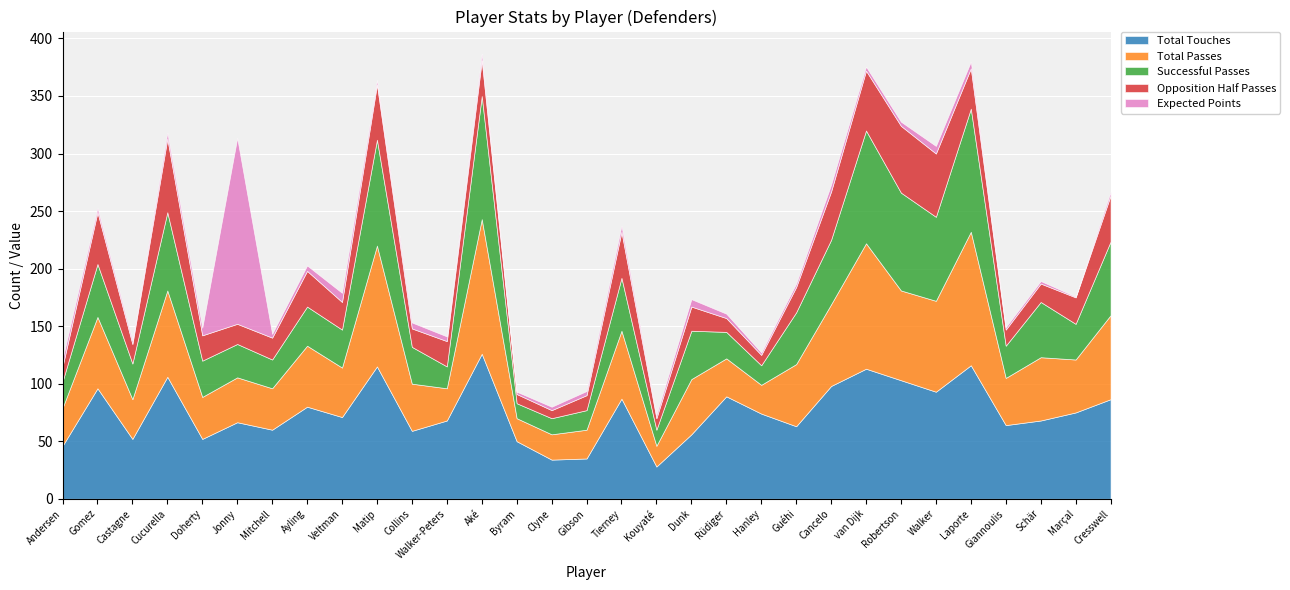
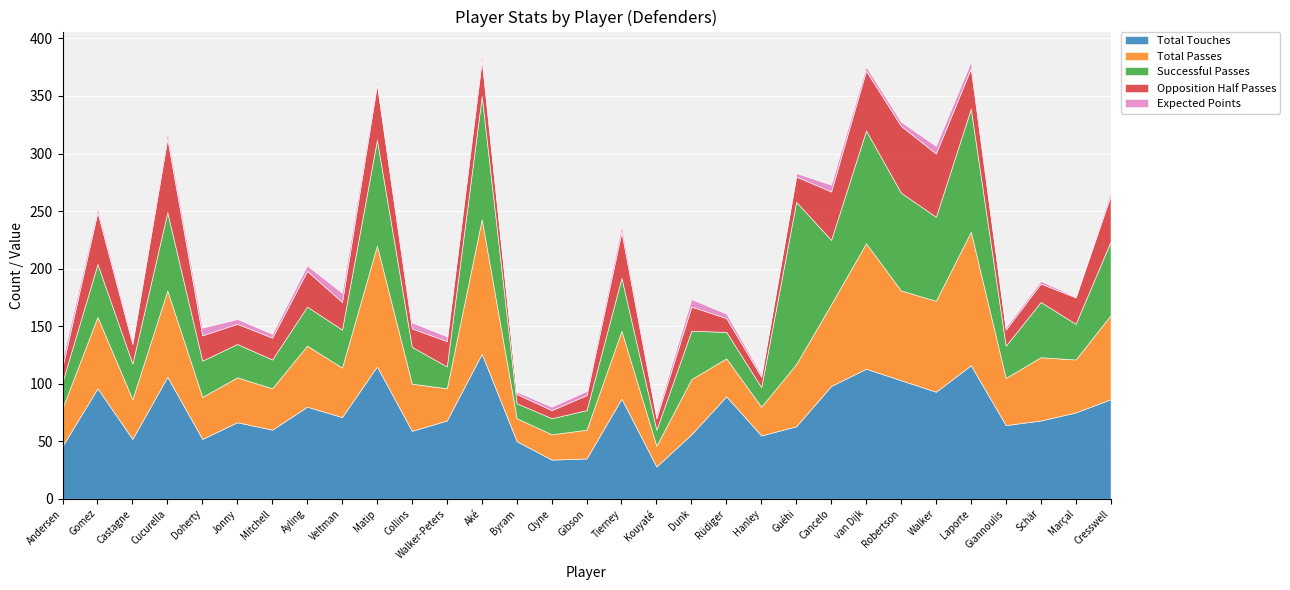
Expected Points, Jonny: 162 -> 4
Total Touches, Hanley: 74 -> 55
Successful Passes, Guéhi: 45 -> 141
